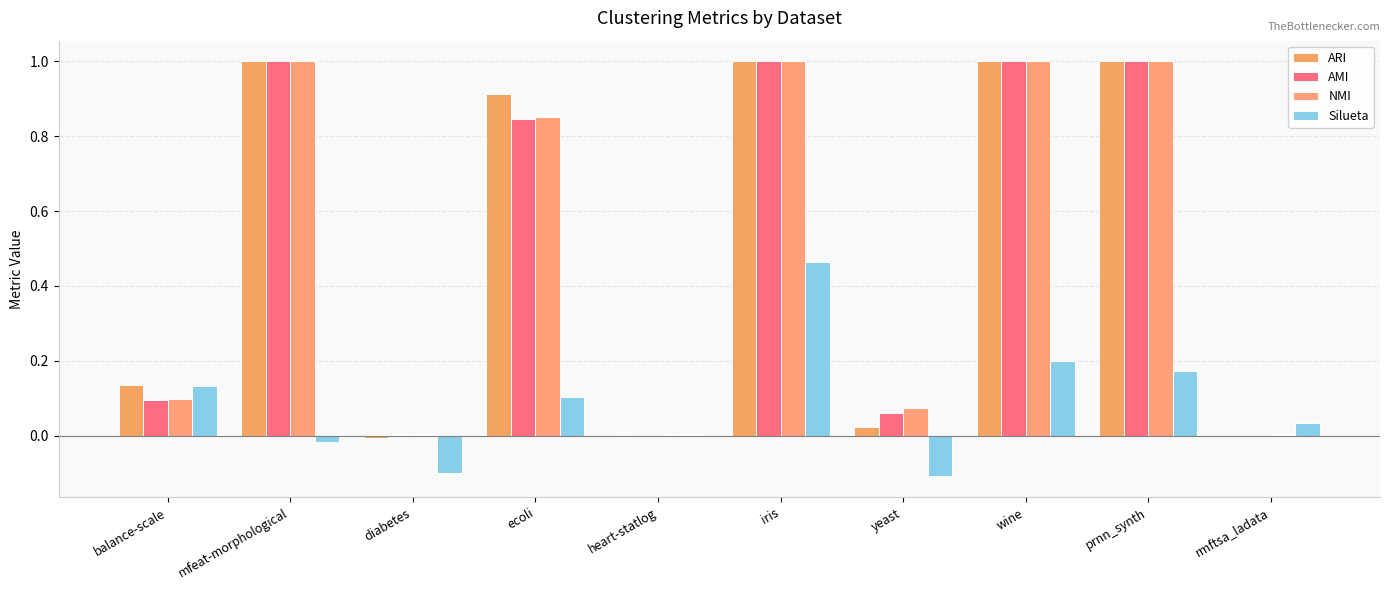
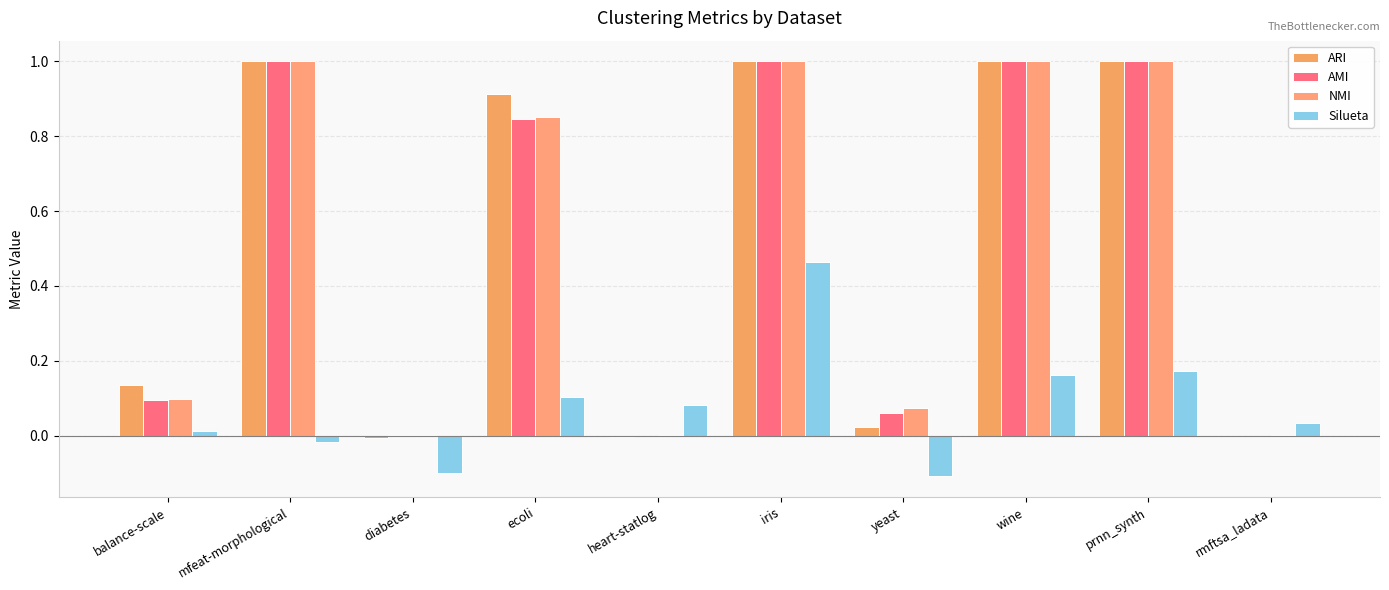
Silueta, balance-scale: 0.13 -> 0.01
Silueta, heart-statlog: 0.00 -> 0.08
Silueta, wine: 0.20 -> 0.16
